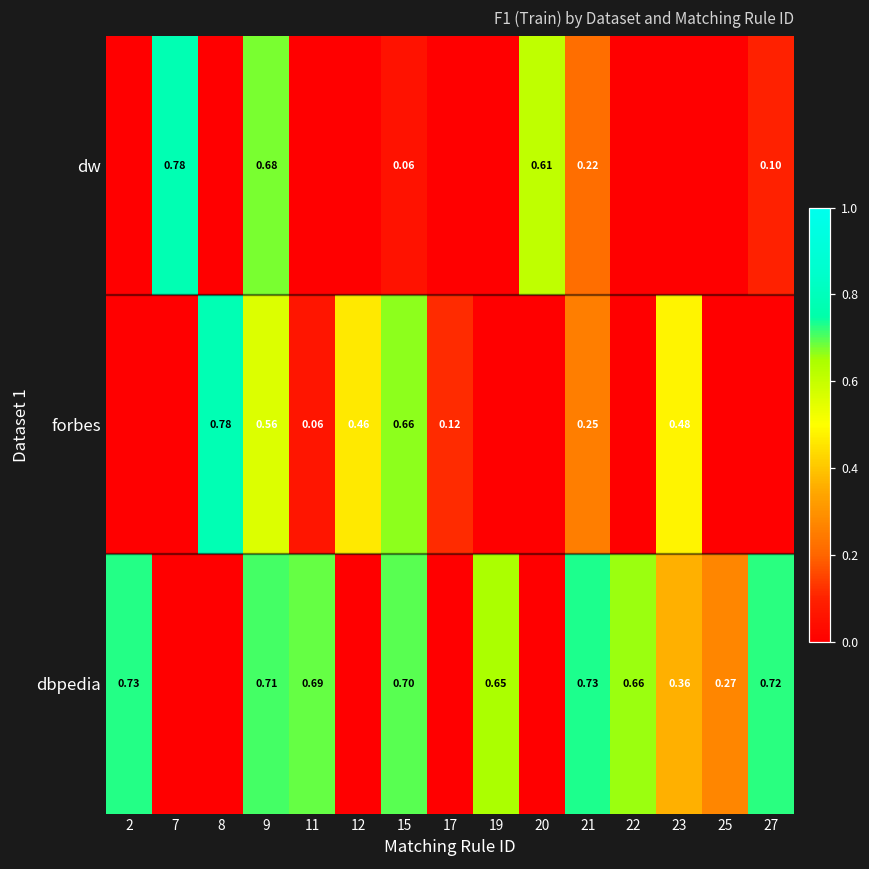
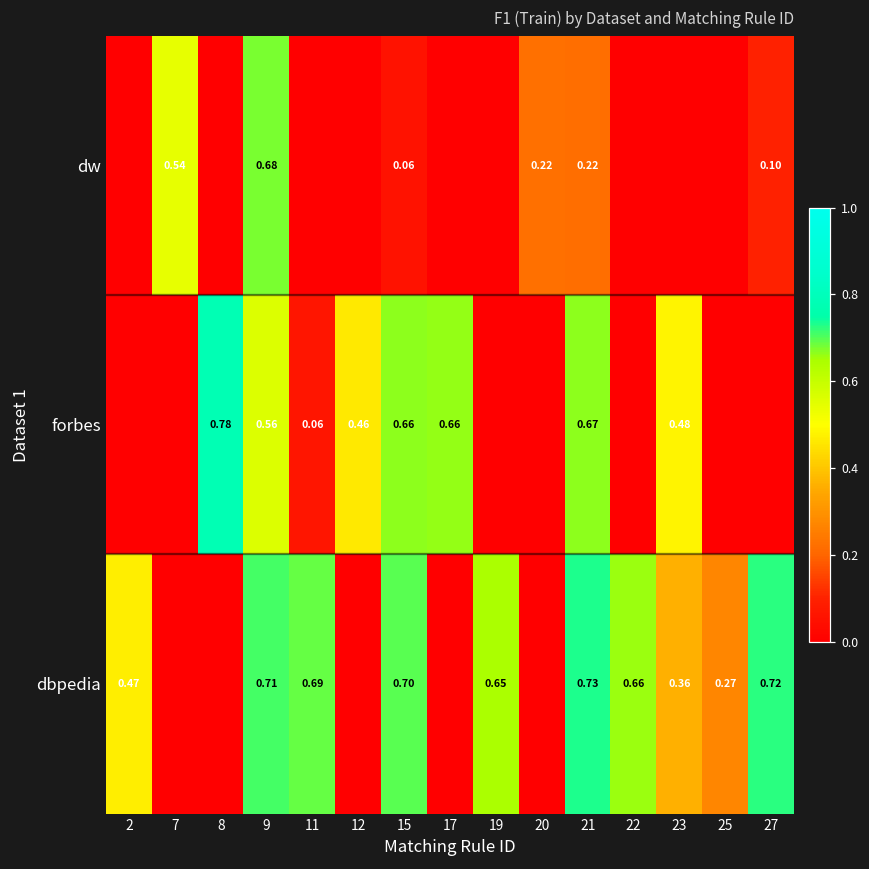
dw, 7: 0.78 -> 0.54
dw, 20: 0.61 -> 0.22
forbes, 17: 0.12 -> 0.66
forbes, 21: 0.25 -> 0.67
dbpedia, 2: 0.73 -> 0.47
